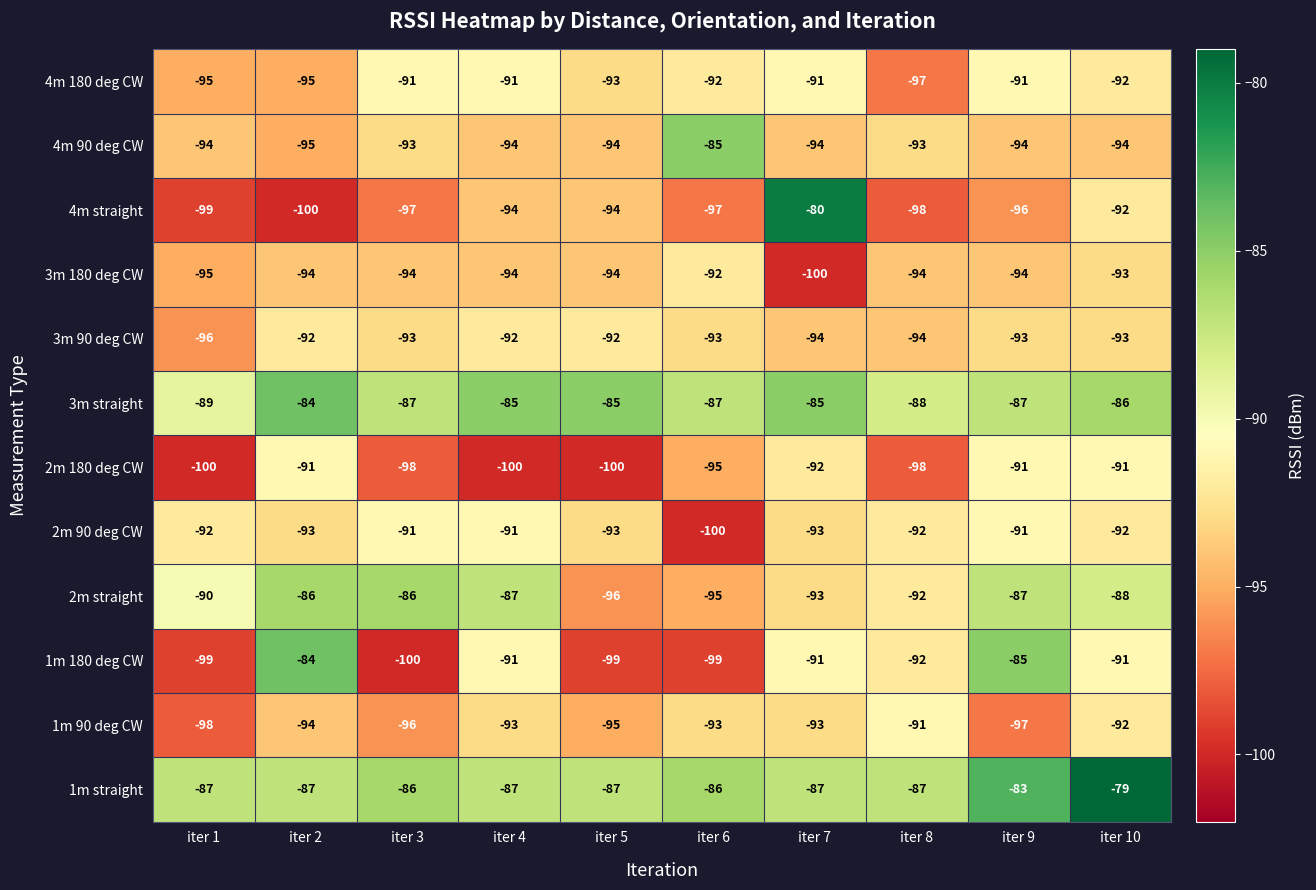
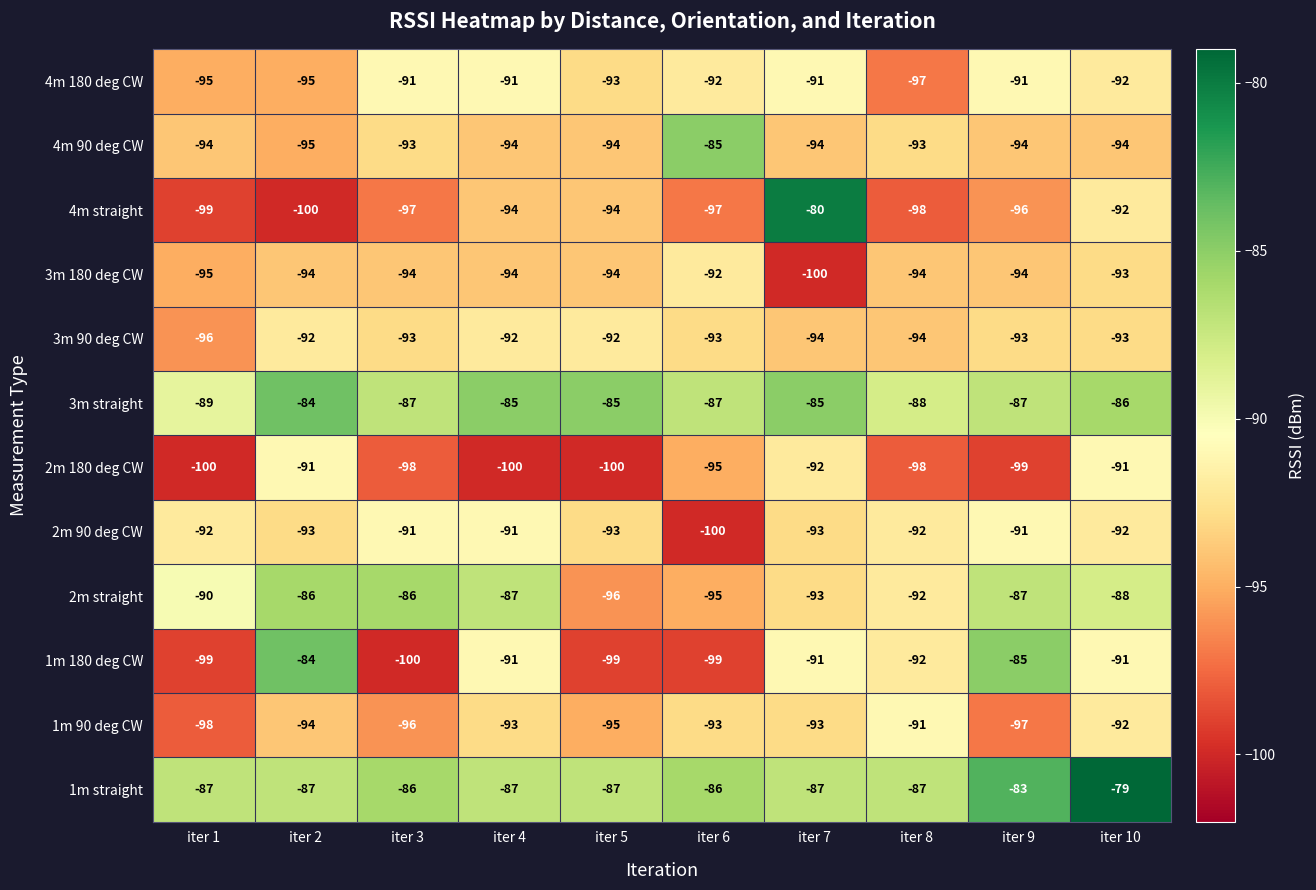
2m 180 deg CW, iter 9: -91 -> -99
